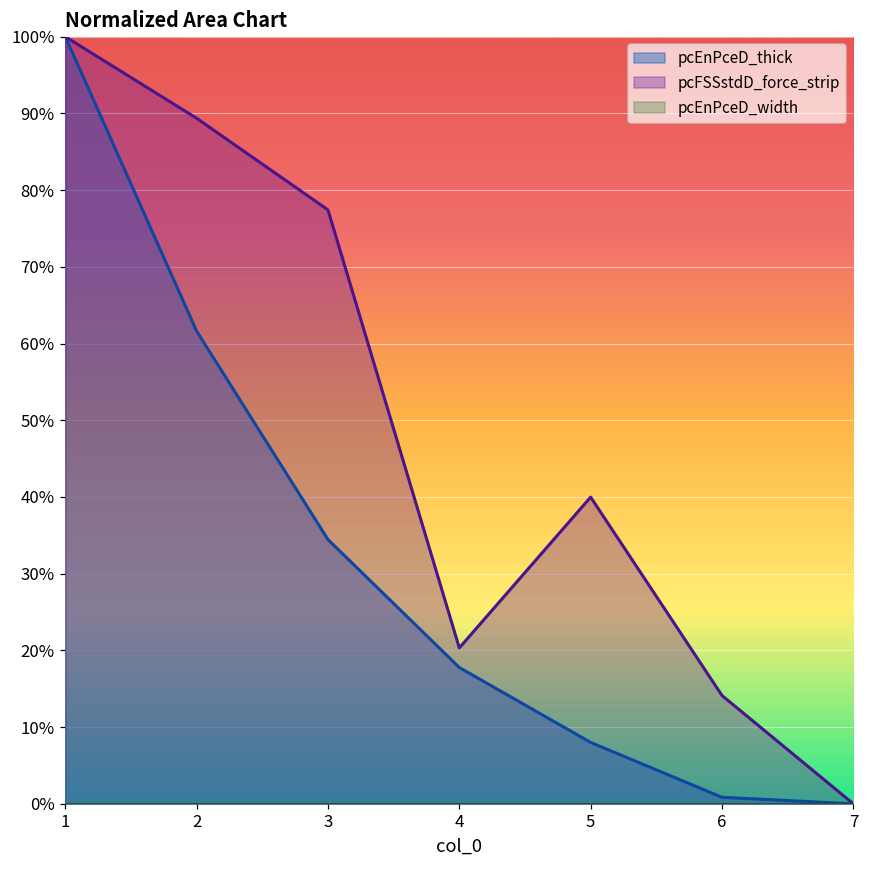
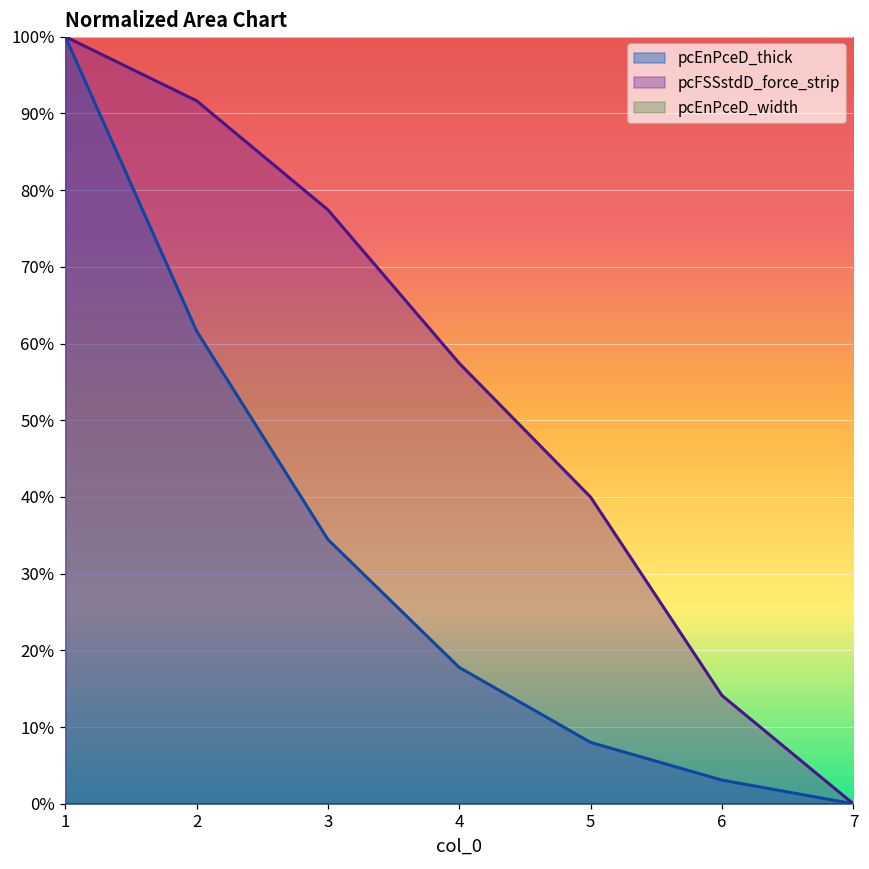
pcFSSstdD_force_strip, 2: 89% -> 92%
pcFSSstdD_force_strip, 4: 20% -> 57%
pcEnPceD_thick, 6: 1% -> 3%
